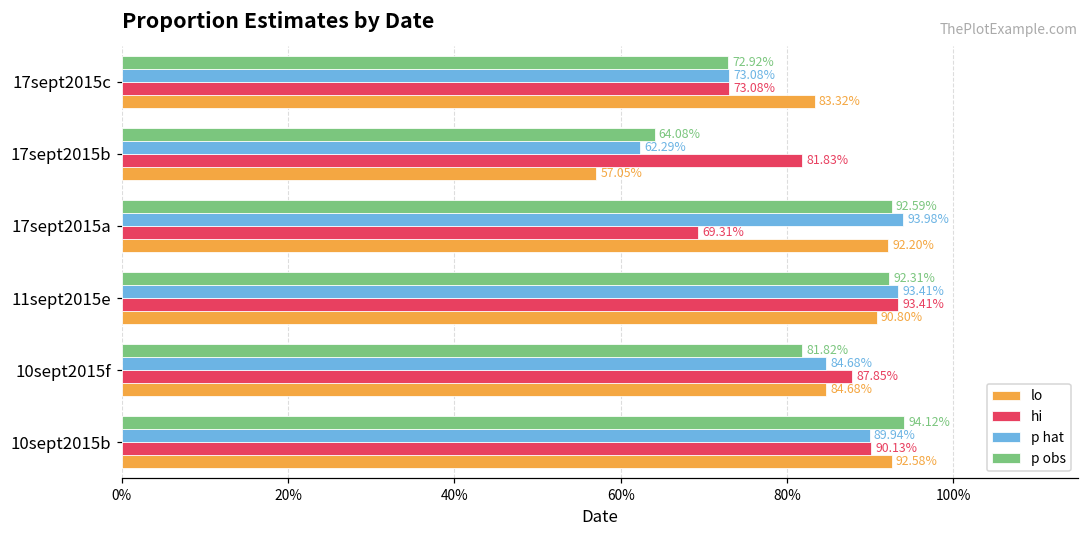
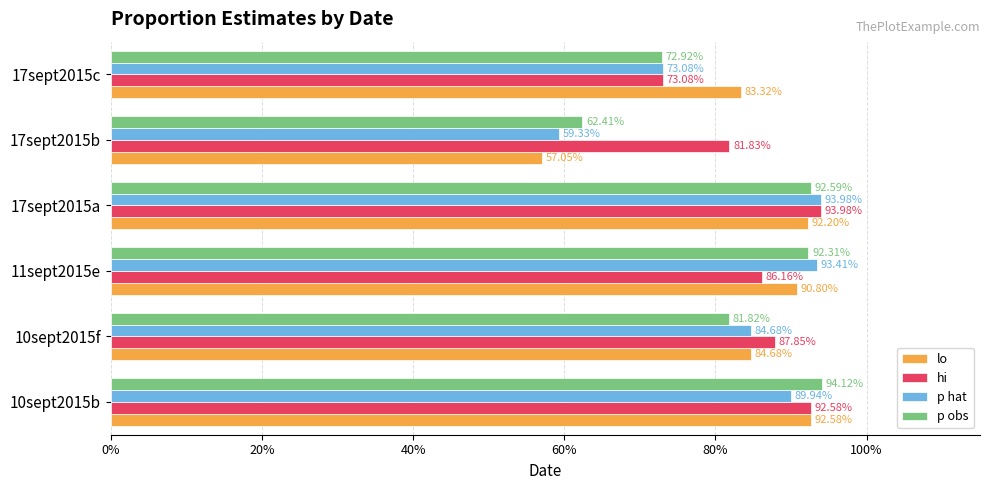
p obs, 17sept2015b: 64.08% -> 62.41%
p hat, 17sept2015b: 62.29% -> 59.33%
hi, 17sept2015a: 69.31% -> 93.98%
hi, 11sept2015e: 93.41% -> 86.16%
hi, 10sept2015b: 90.13% -> 92.58%
